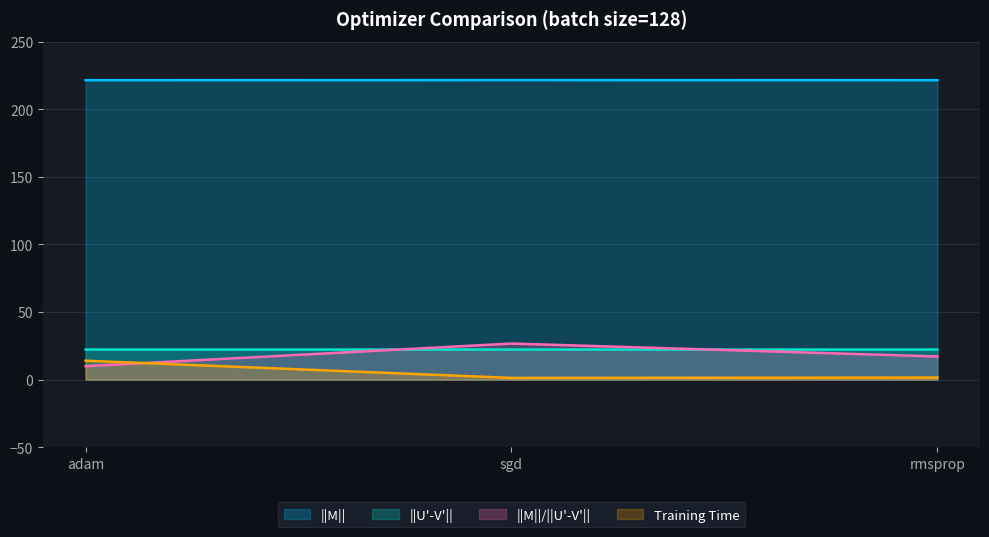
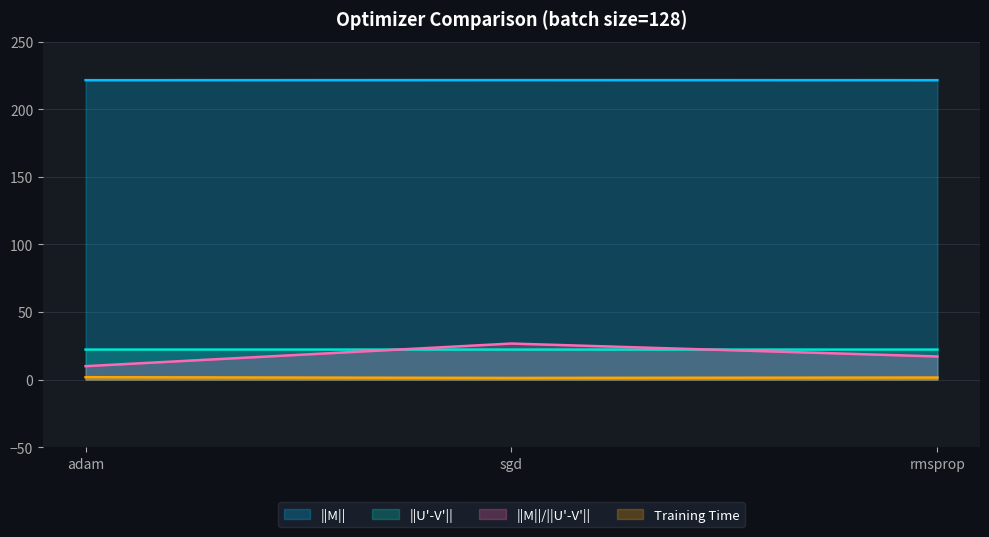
Training Time, adam: 14 -> 2
